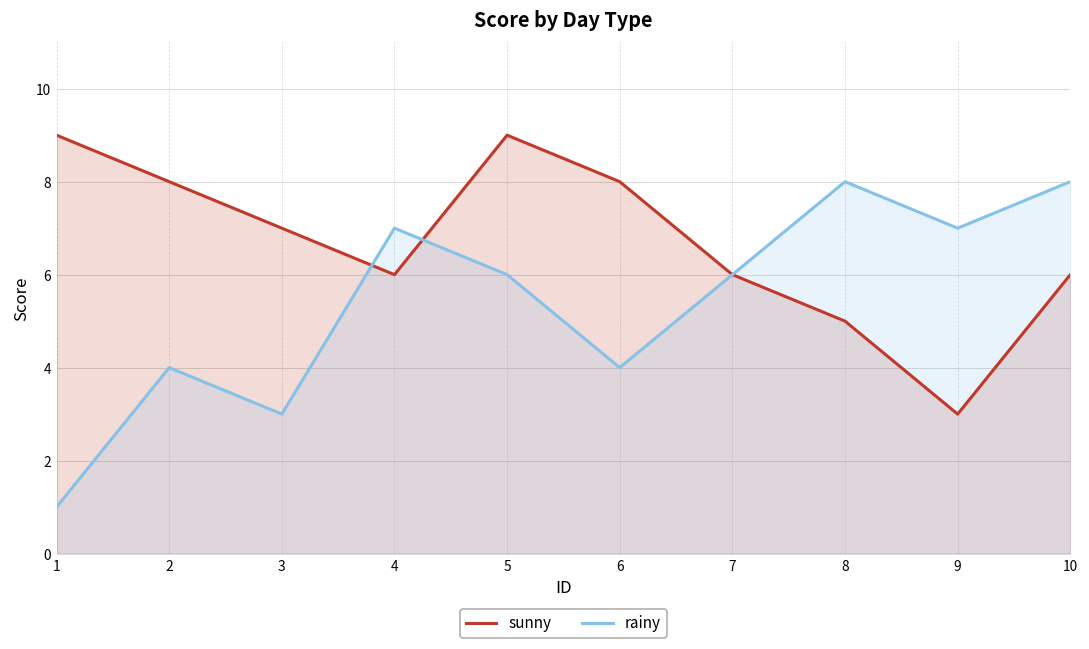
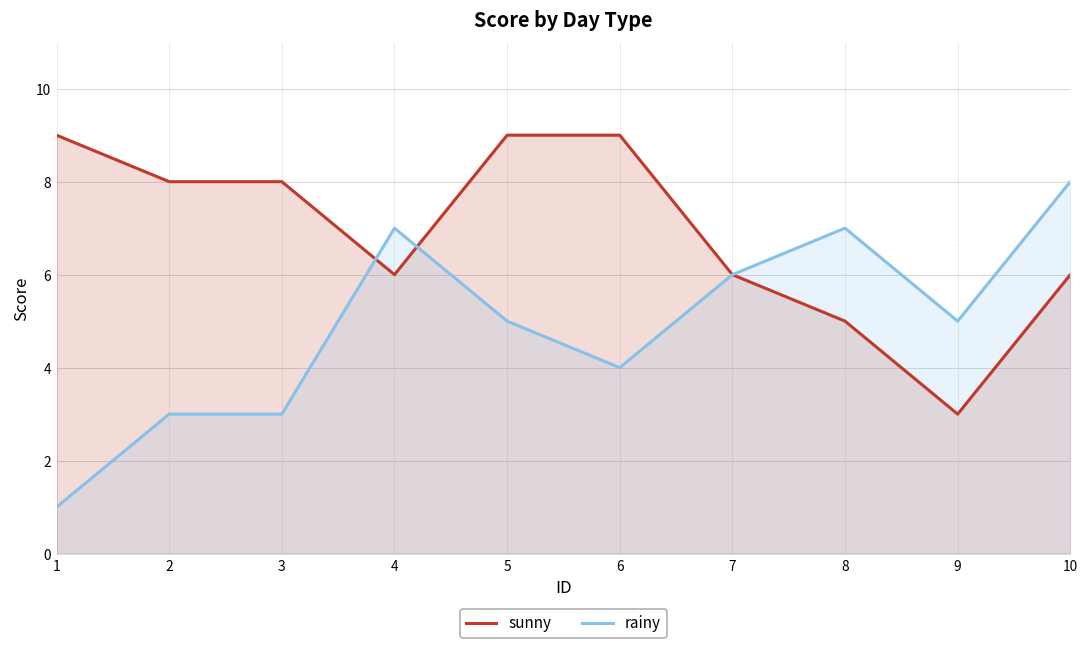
rainy, 2: 4 -> 3
sunny, 3: 7 -> 8
rainy, 5: 6 -> 5
sunny, 6: 8 -> 9
rainy, 8: 8 -> 7
rainy, 9: 7 -> 5
